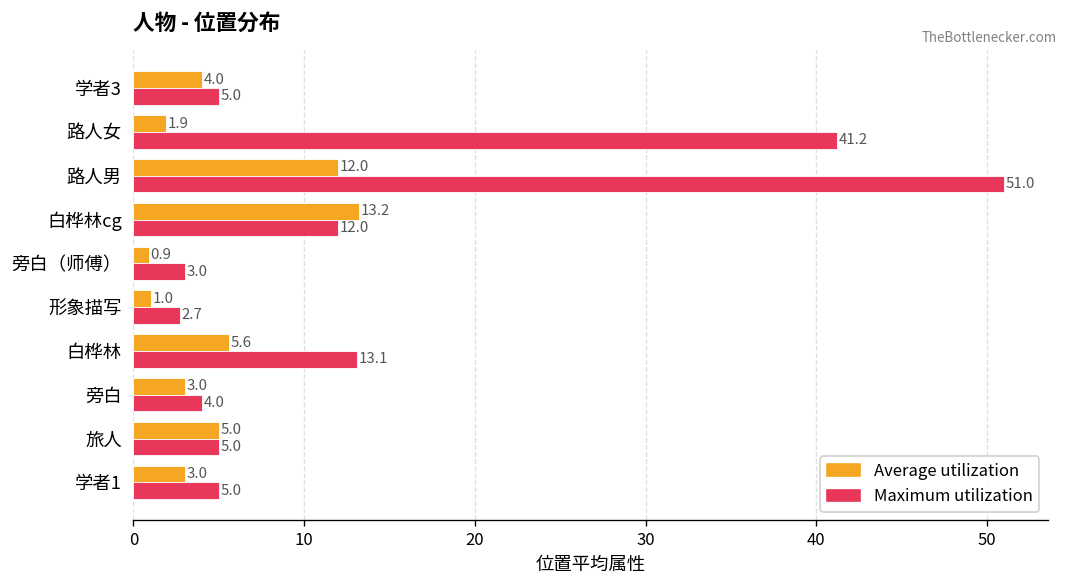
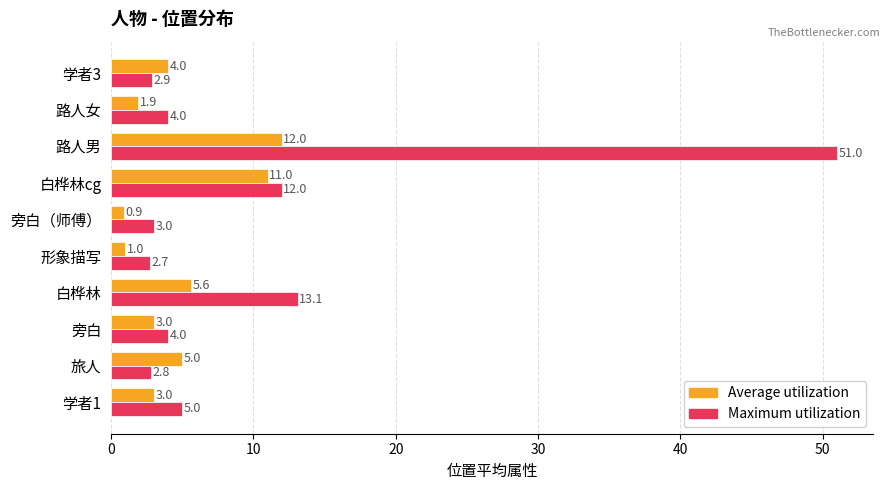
Maximum utilization, 学者3: 5.0 -> 2.9
Maximum utilization, 路人女: 41.2 -> 4.0
Average utilization, 白桦林cg: 13.2 -> 11.0
Maximum utilization, 旅人: 5.0 -> 2.8
